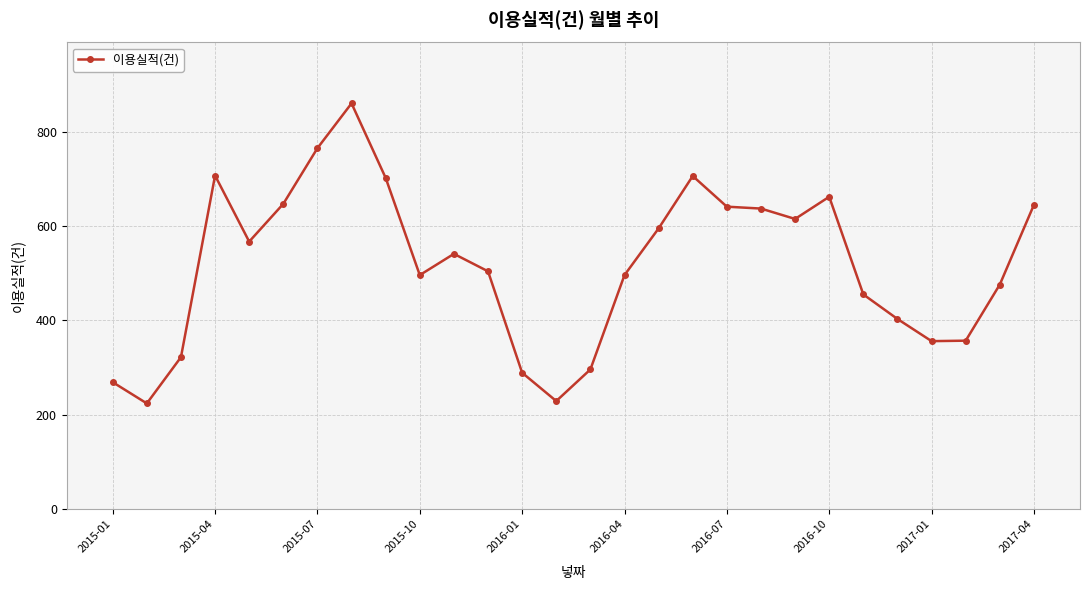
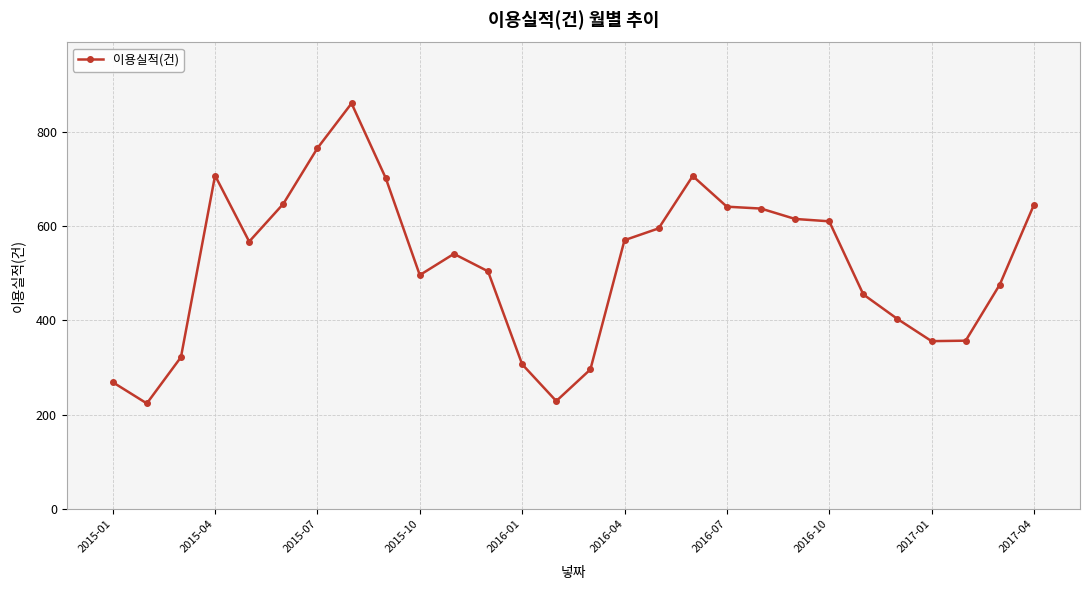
2016-01: 290 -> 310
2016-04: 500 -> 570
2016-10: 660 -> 610
